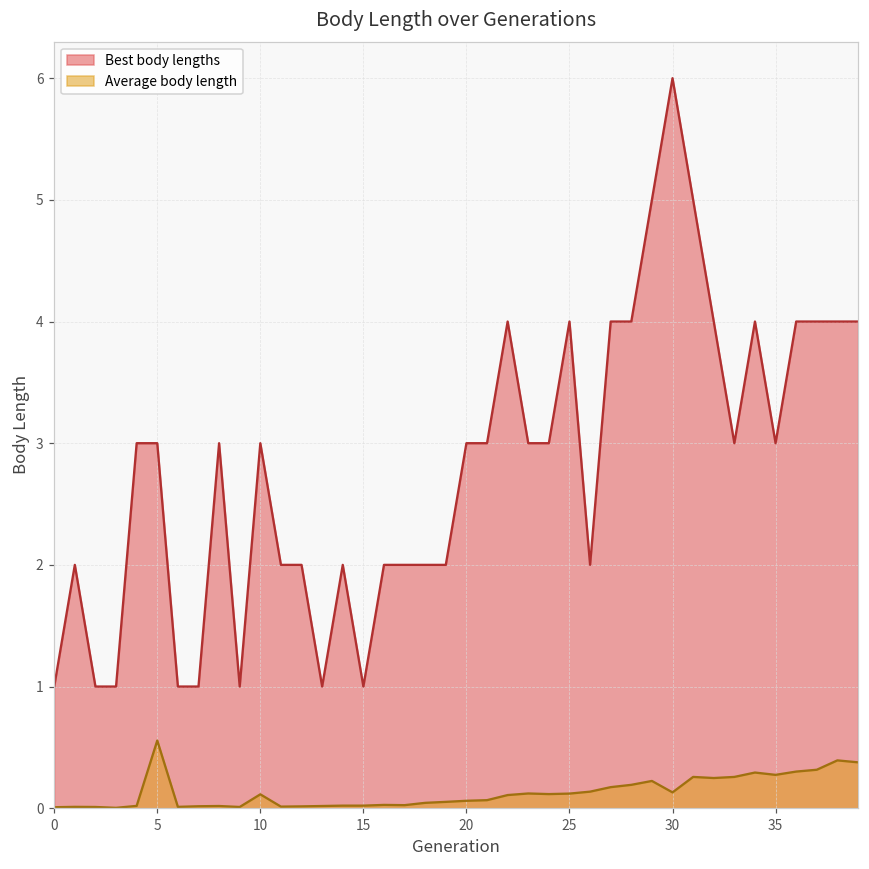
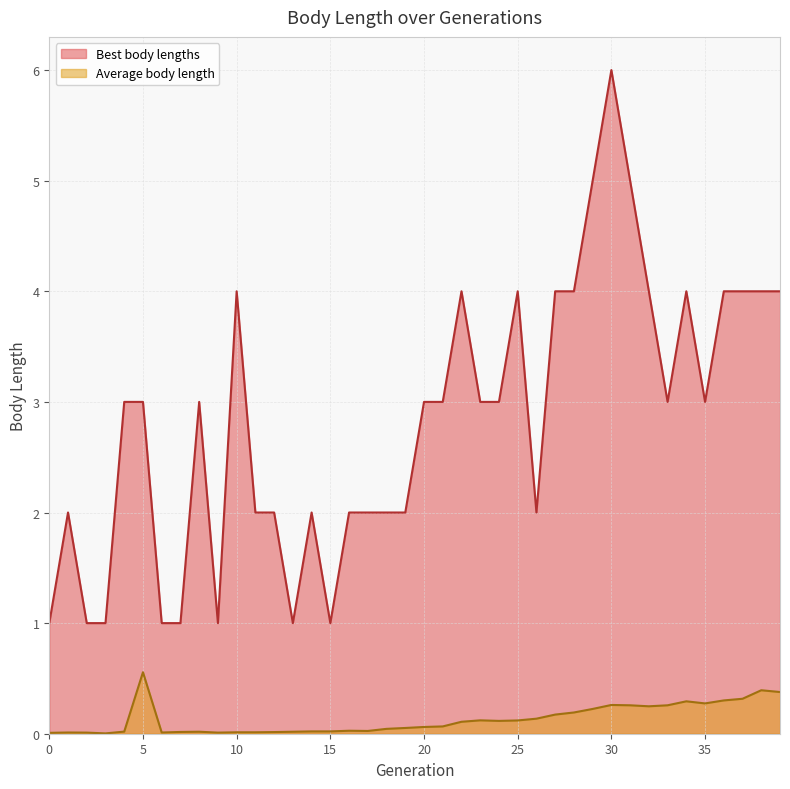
Best body lengths, 10: 3 -> 4
Average body length, 10: 0.11 -> 0.01
Average body length, 30: 0.13 -> 0.26
